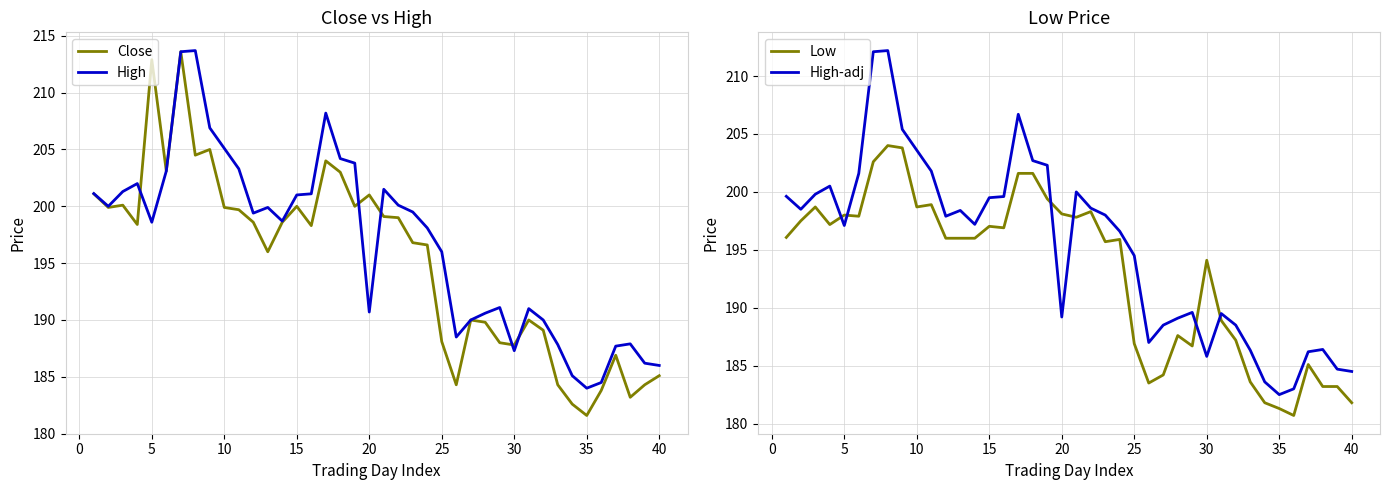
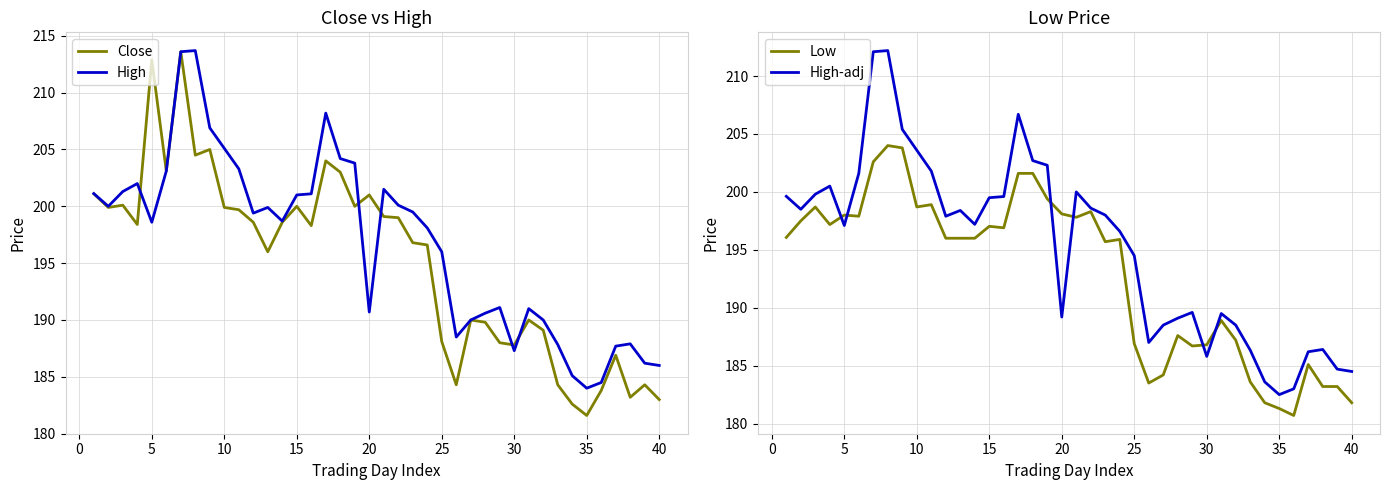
Close vs High, Close, 40: 185.1 -> 183.0
Low Price, Low, 30: 194.1 -> 186.8
